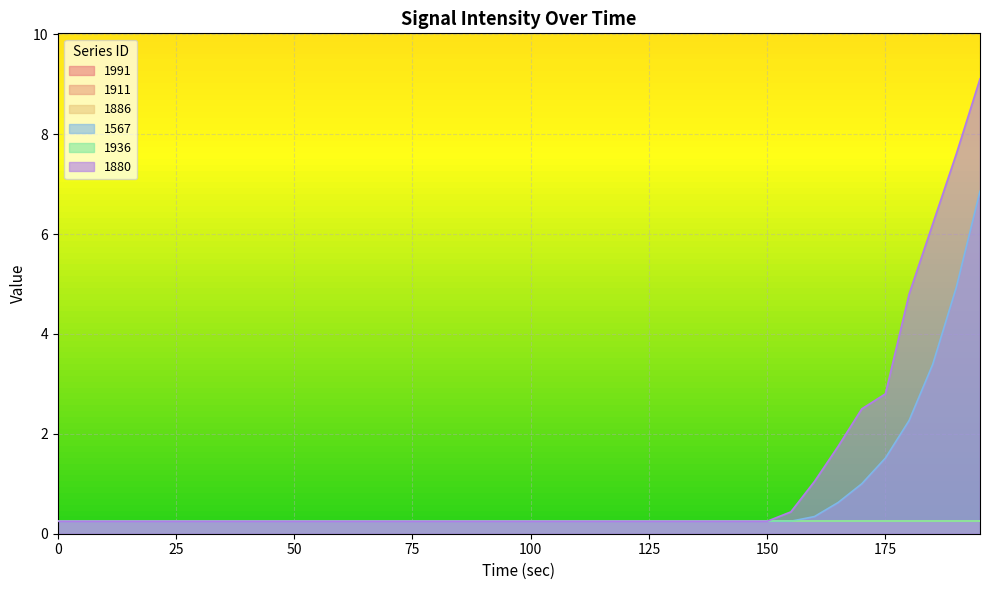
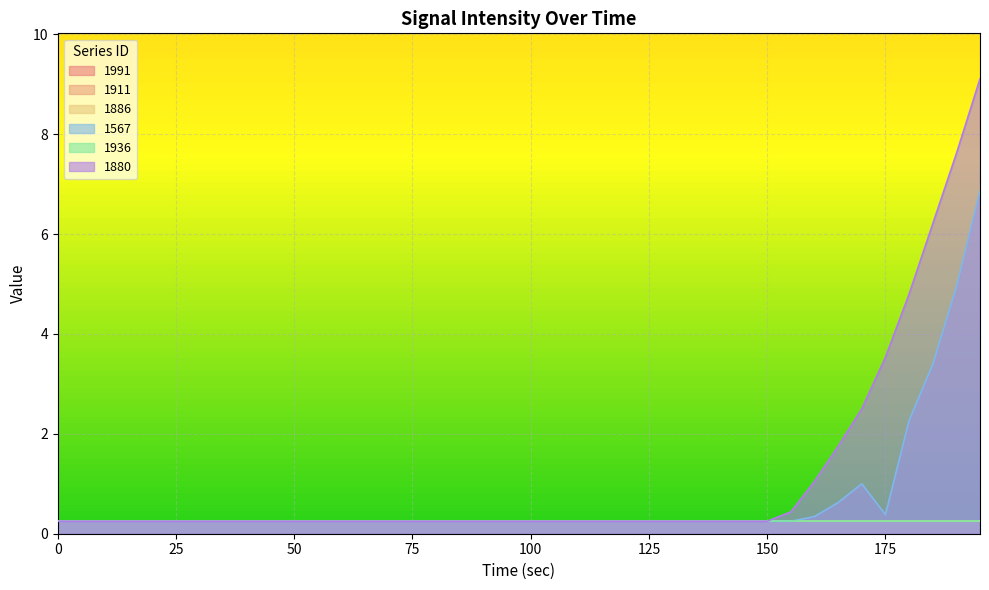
1567, 175: 1.5 -> 0.4
1880, 175: 2.8 -> 3.5
